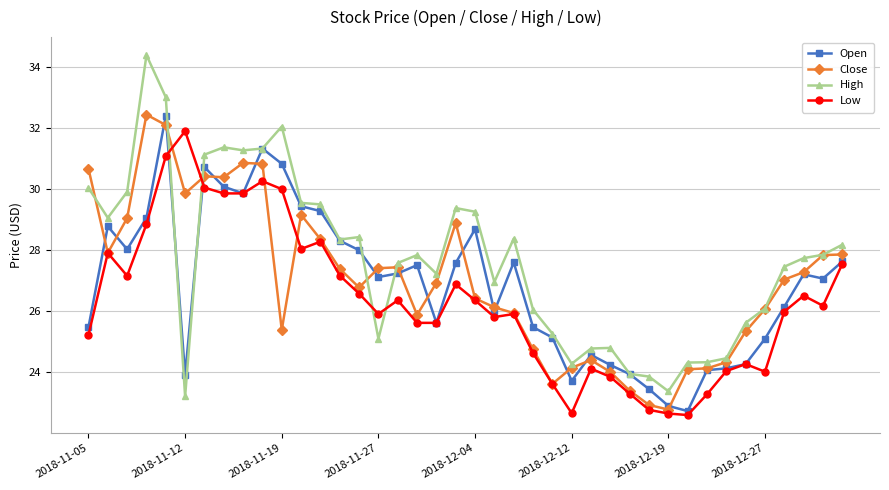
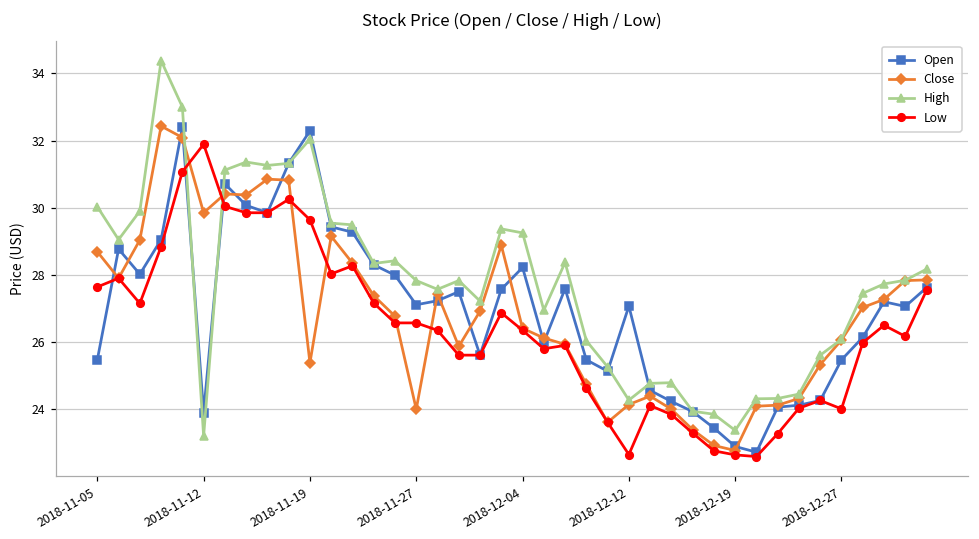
Close, 2018-11-05: 30.7 -> 28.7
Low, 2018-11-05: 25.2 -> 27.6
Open, 2018-11-19: 30.8 -> 32.3
Low, 2018-11-19: 30.0 -> 29.6
Close, 2018-11-27: 27.4 -> 24.0
High, 2018-11-27: 25.1 -> 27.8
Low, 2018-11-27: 25.9 -> 26.6
Open, 2018-12-04: 28.7 -> 28.2
Open, 2018-12-12: 23.7 -> 27.1
Open, 2018-12-27: 25.1 -> 25.5
